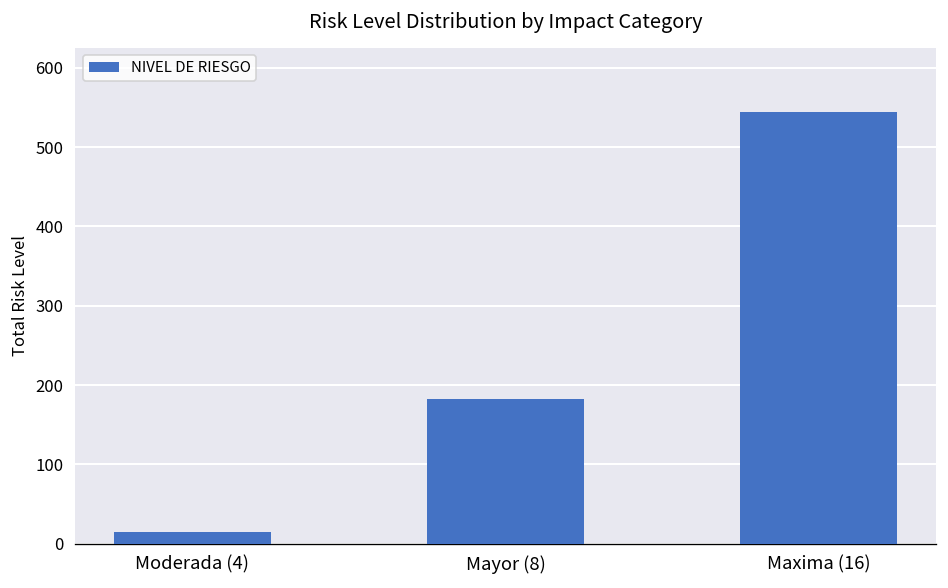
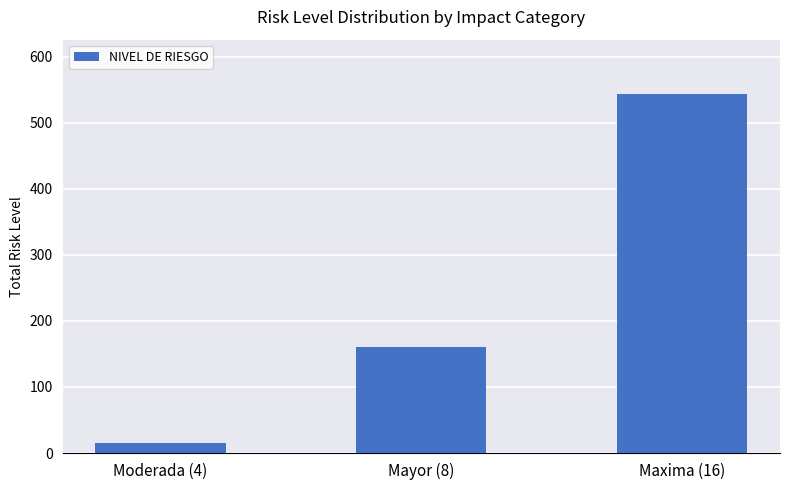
Mayor (8): 180 -> 160
